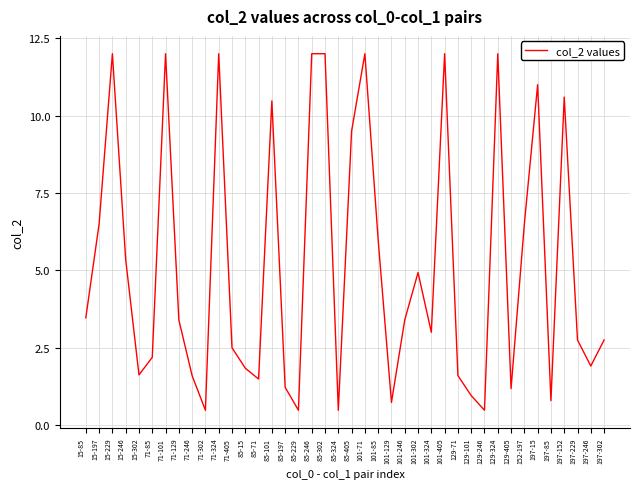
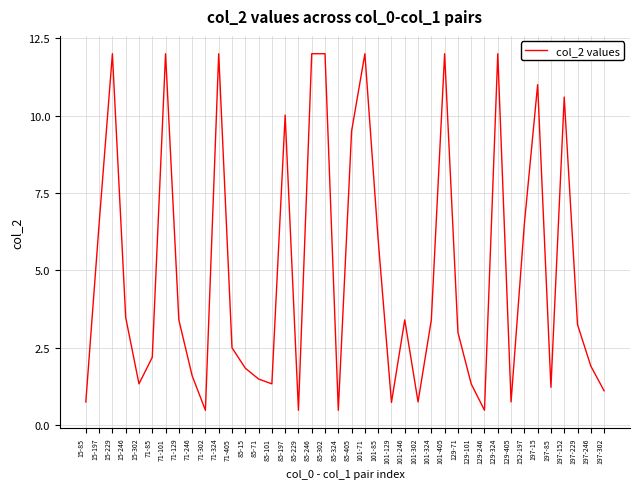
15-85: 3.5 -> 0.8
15-246: 5.4 -> 3.5
15-302: 1.6 -> 1.3
85-101: 10.5 -> 1.3
85-197: 1.2 -> 10.0
101-302: 4.9 -> 0.8
101-324: 3.0 -> 3.4
129-71: 1.6 -> 3.0
129-101: 1.0 -> 1.3
129-405: 1.2 -> 0.8
197-85: 0.8 -> 1.2
197-229: 2.8 -> 3.3
197-302: 2.8 -> 1.1
